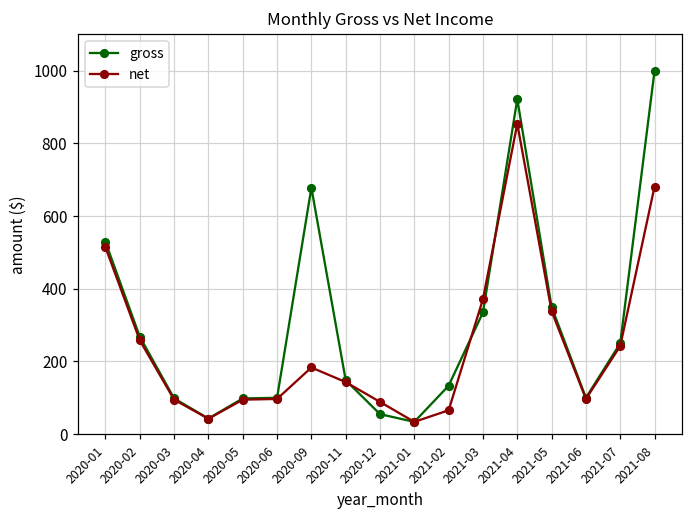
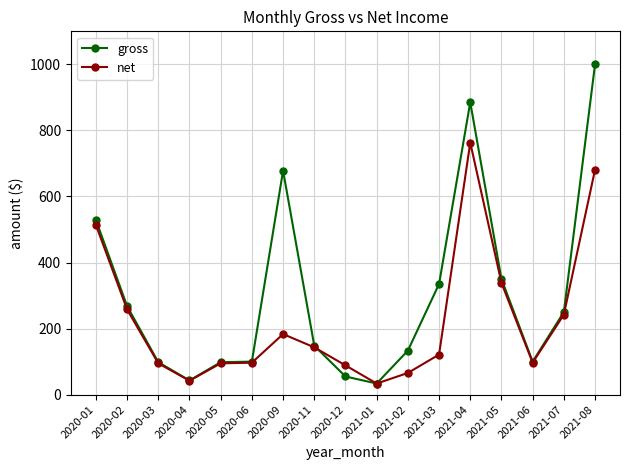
net, 2021-03: 370 -> 120
gross, 2021-04: 920 -> 890
net, 2021-04: 850 -> 760
